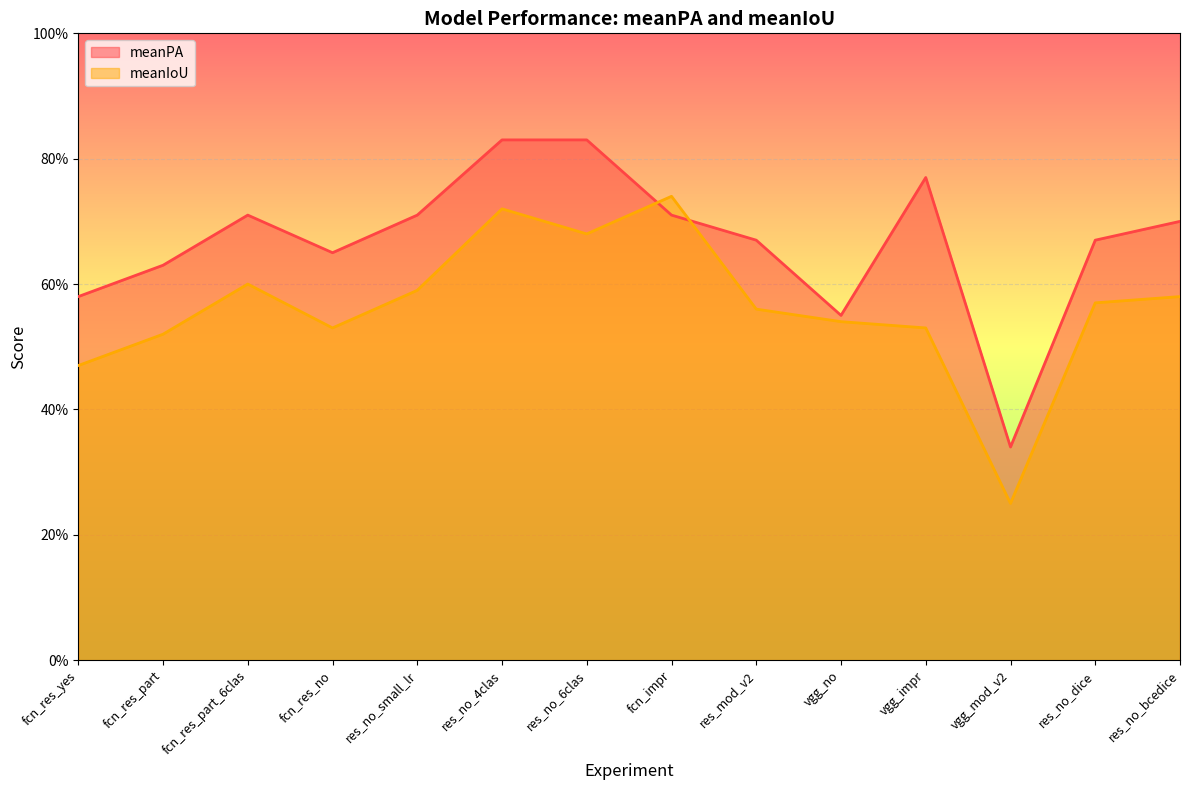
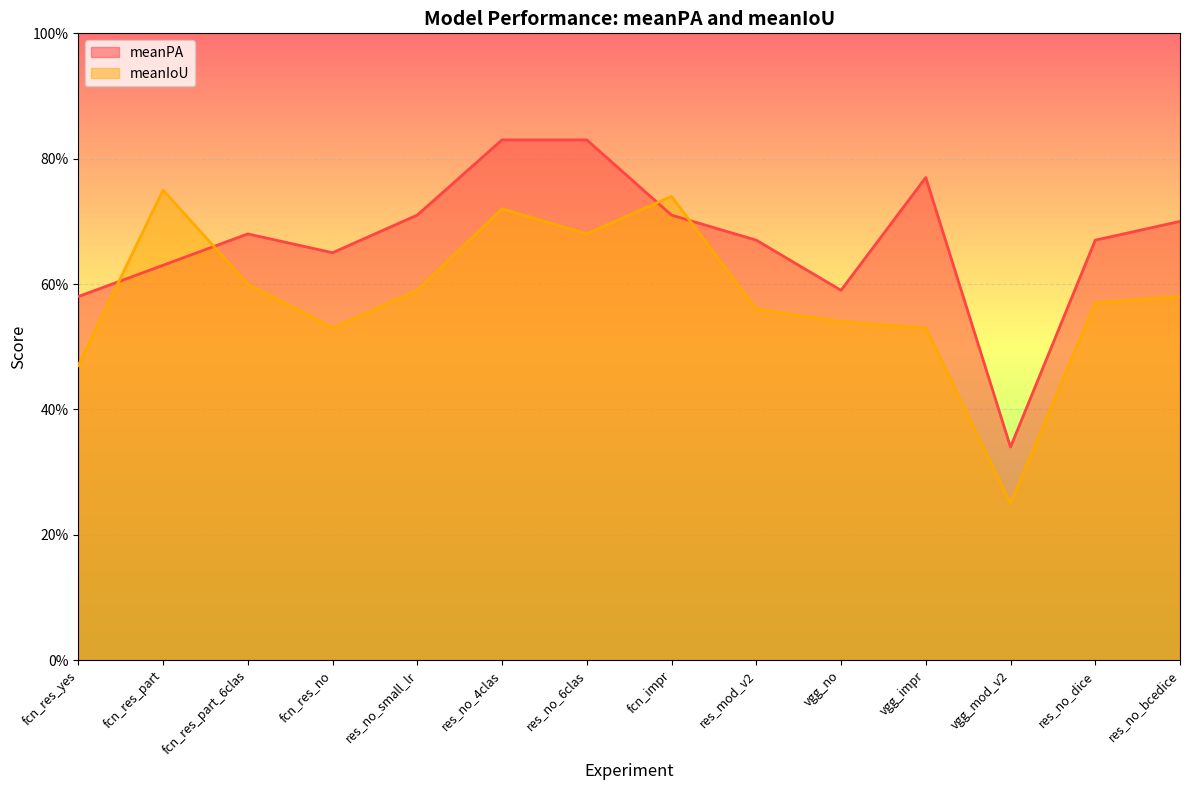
meanIoU, fcn_res_part: 52% -> 75%
meanPA, fcn_res_part_6clas: 71% -> 68%
meanPA, vgg_no: 55% -> 59%
